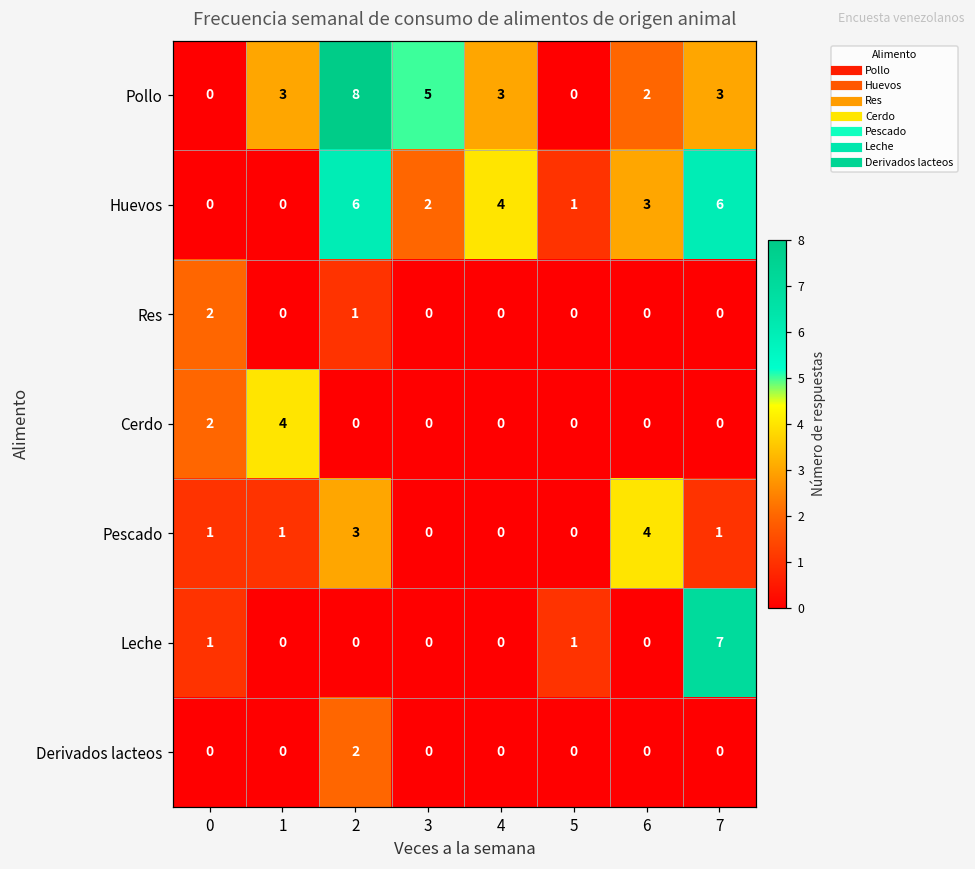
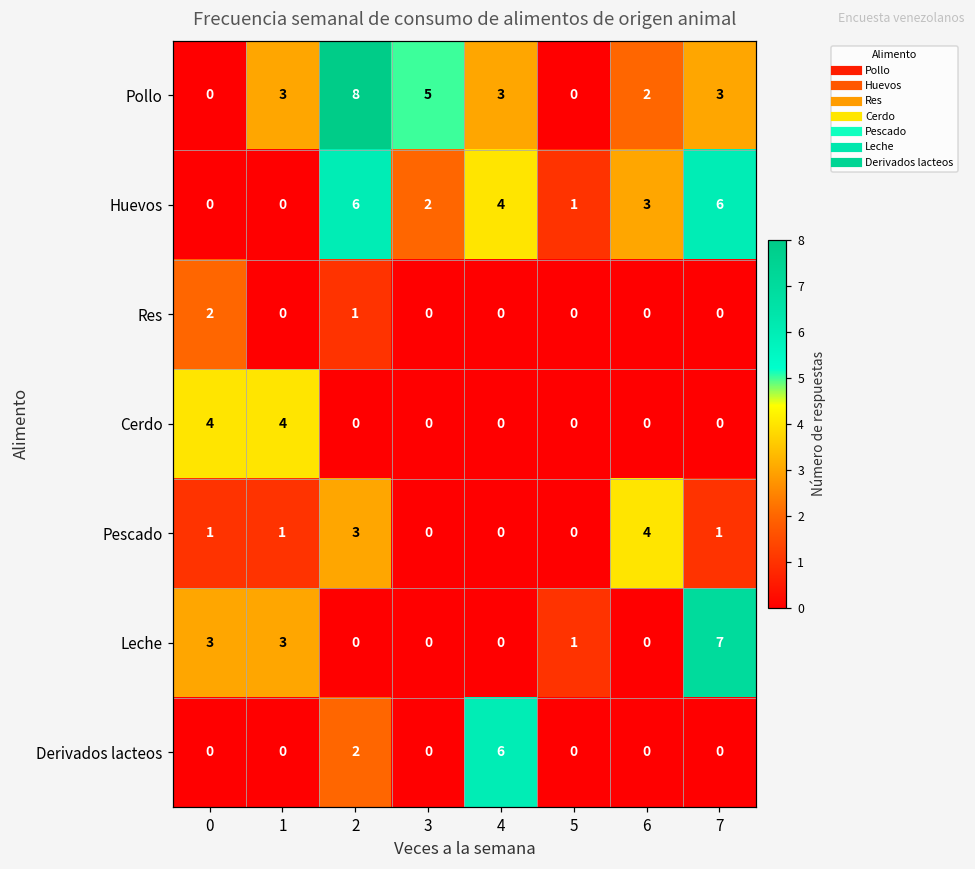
Cerdo, 0: 2 -> 4
Leche, 0: 1 -> 3
Leche, 1: 0 -> 3
Derivados lacteos, 4: 0 -> 6
